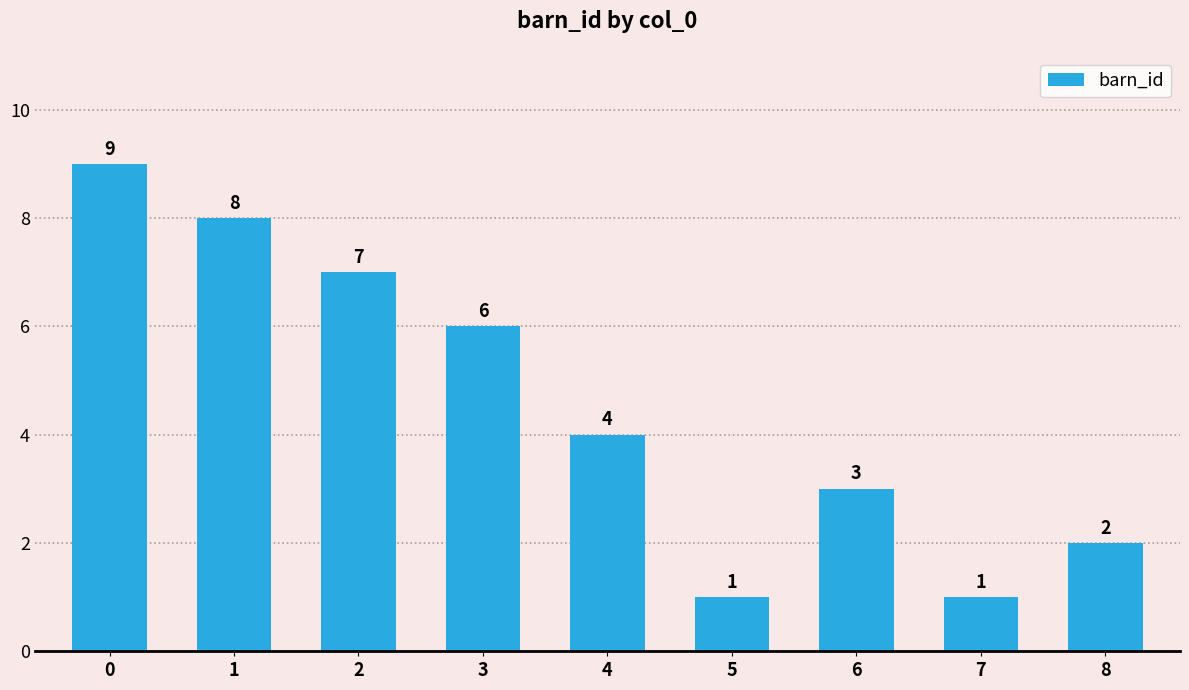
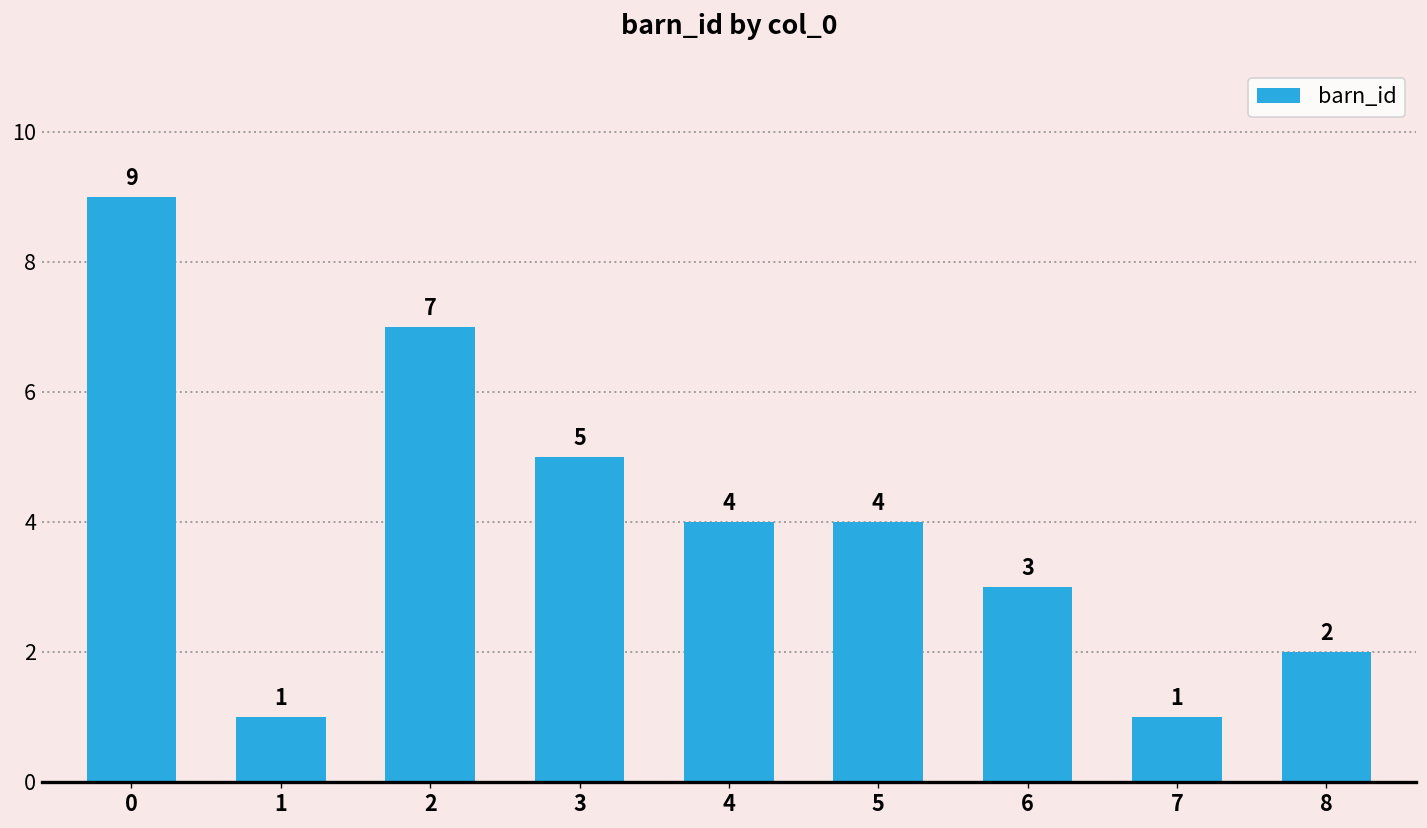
1: 8 -> 1
3: 6 -> 5
5: 1 -> 4
